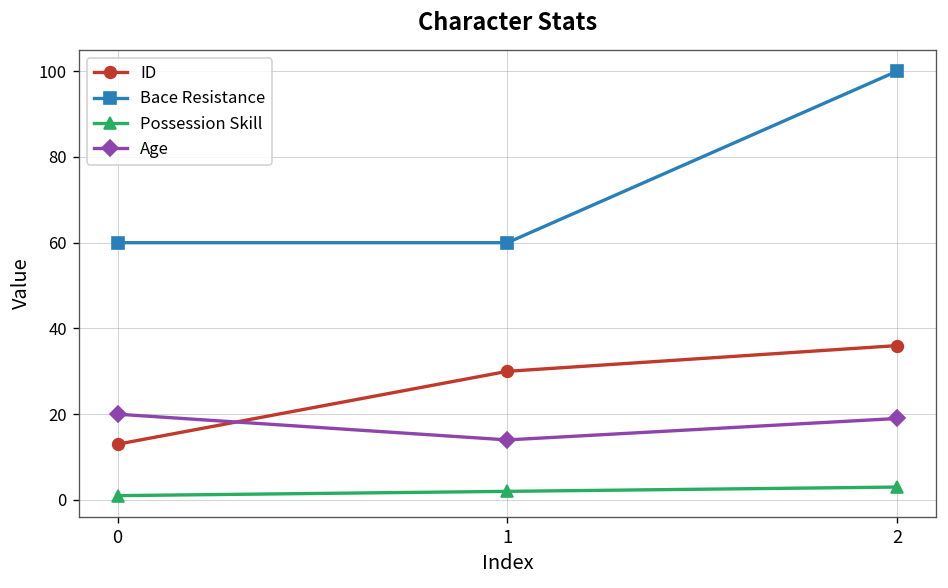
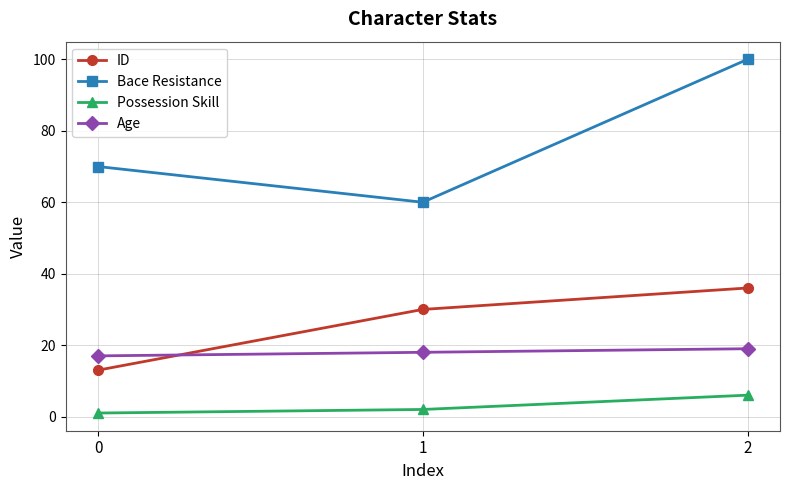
Bace Resistance, 0: 60 -> 70
Age, 0: 20 -> 17
Age, 1: 14 -> 18
Possession Skill, 2: 3 -> 6
